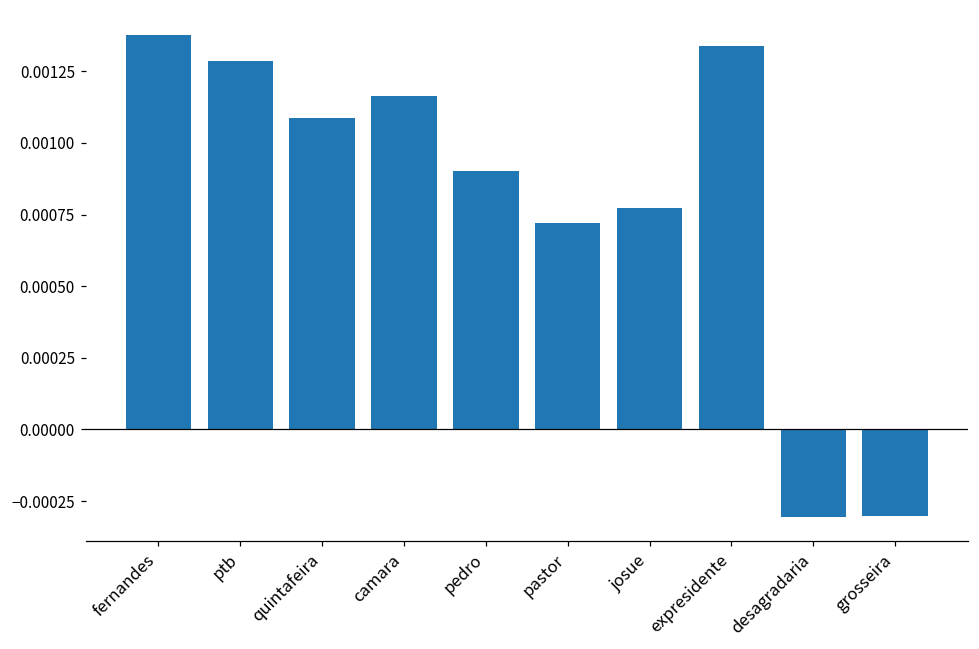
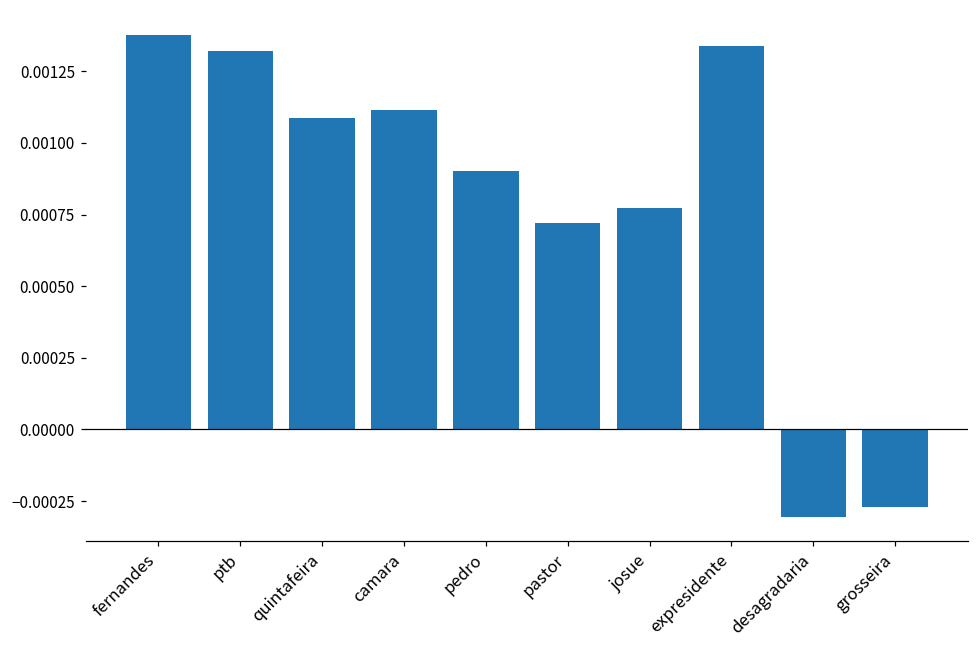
ptb: 0.00129 -> 0.00132
camara: 0.00116 -> 0.00112
grosseira: -0.00030 -> -0.00027
